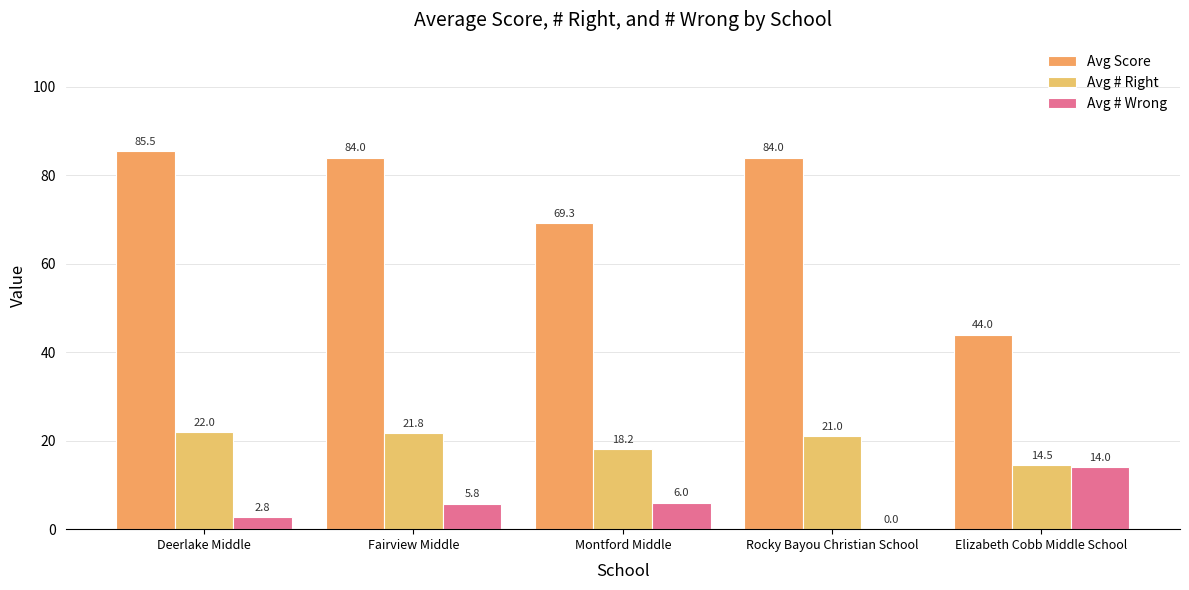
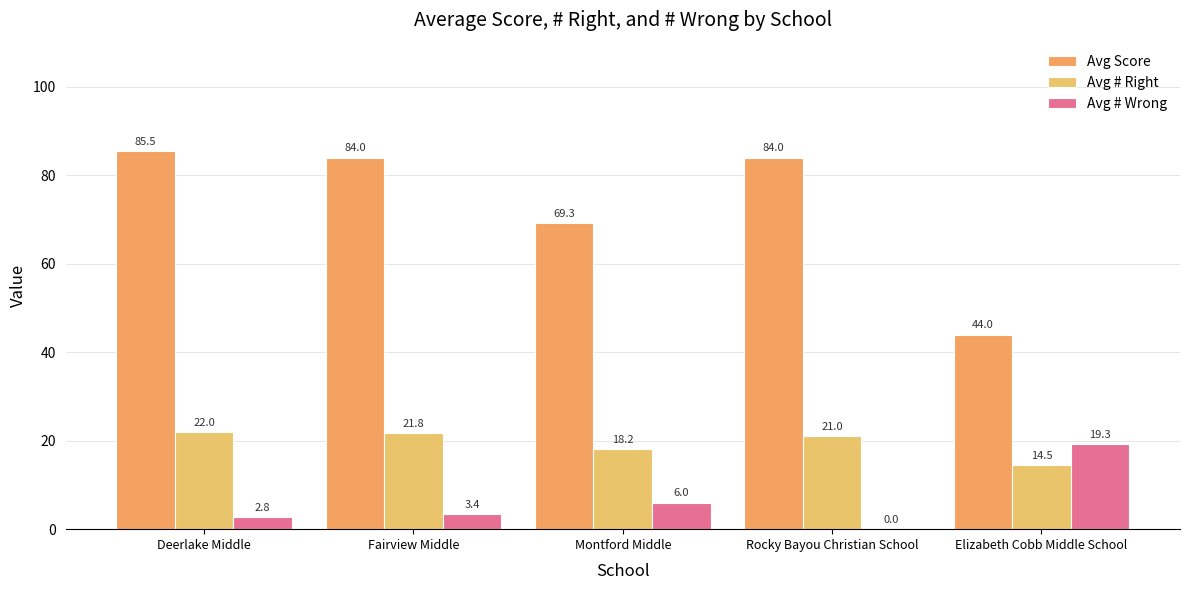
Avg # Wrong, Fairview Middle: 5.8 -> 3.4
Avg # Wrong, Elizabeth Cobb Middle School: 14.0 -> 19.3
